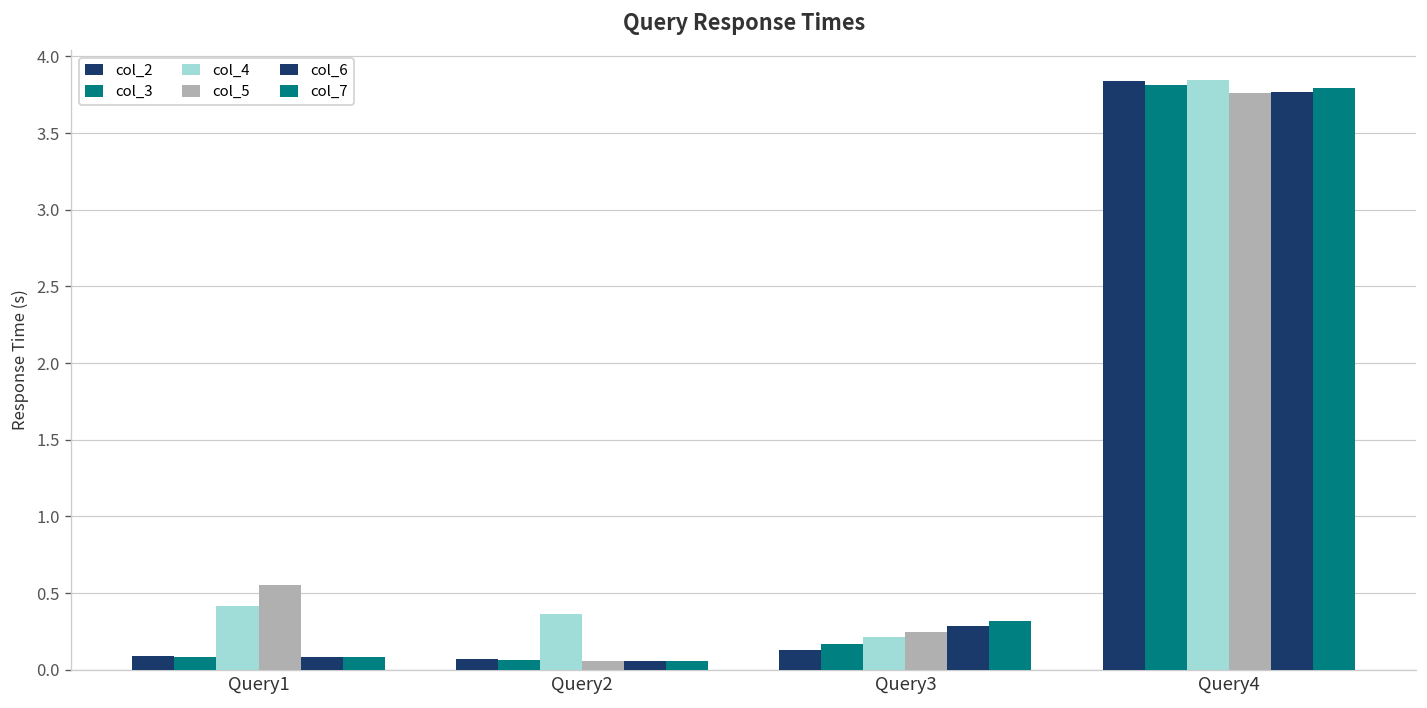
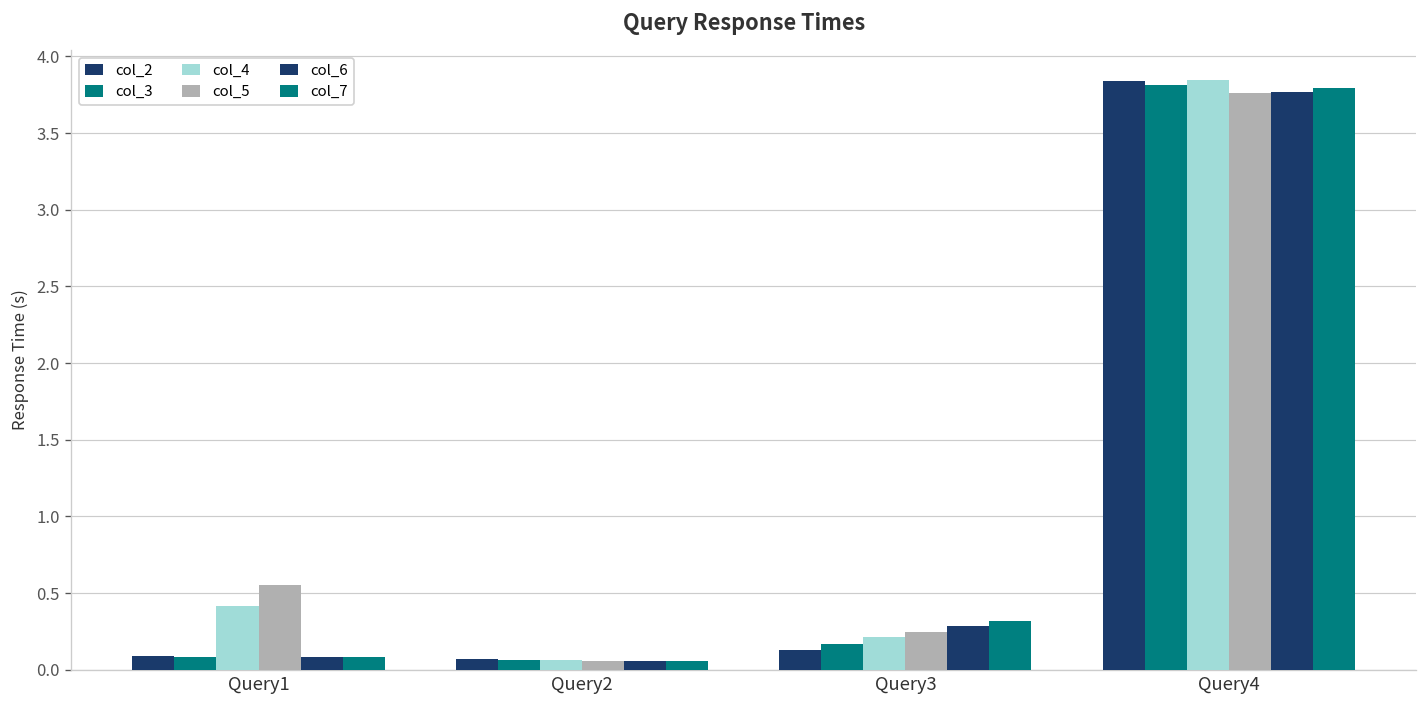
col_4, Query2: 0.37 -> 0.06
